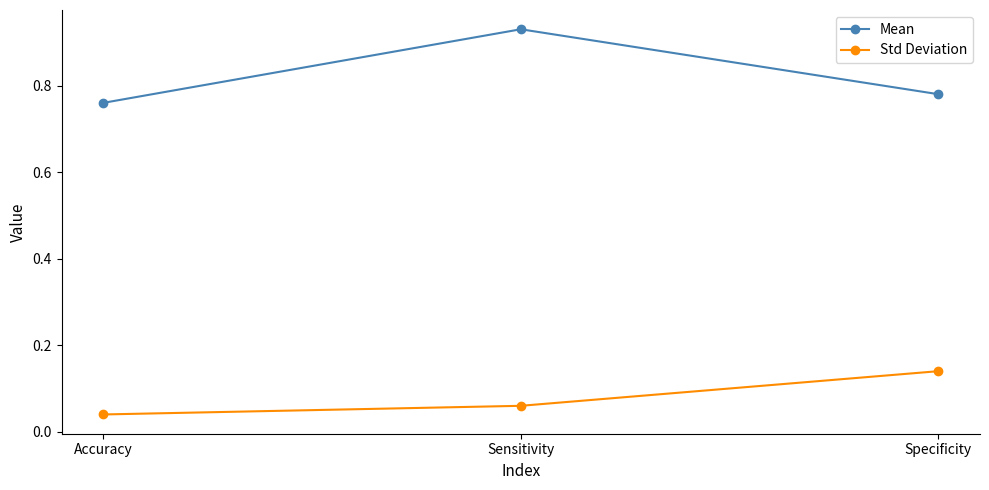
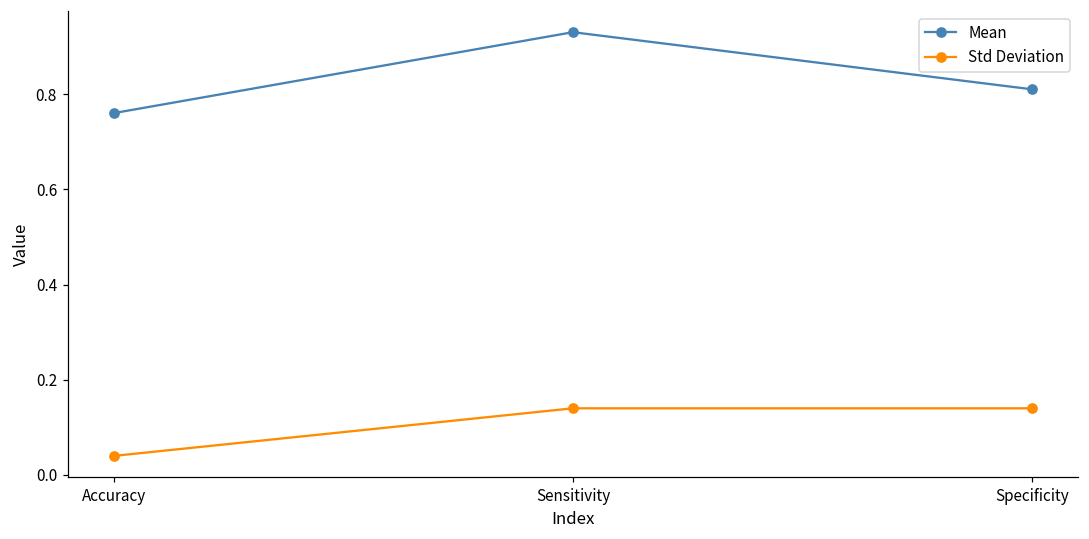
Std Deviation, Sensitivity: 0.06 -> 0.14
Mean, Specificity: 0.78 -> 0.81
